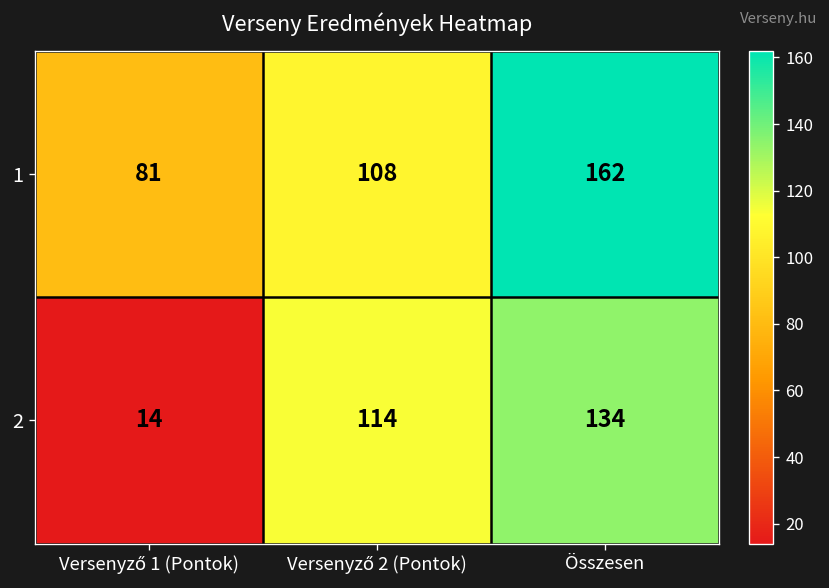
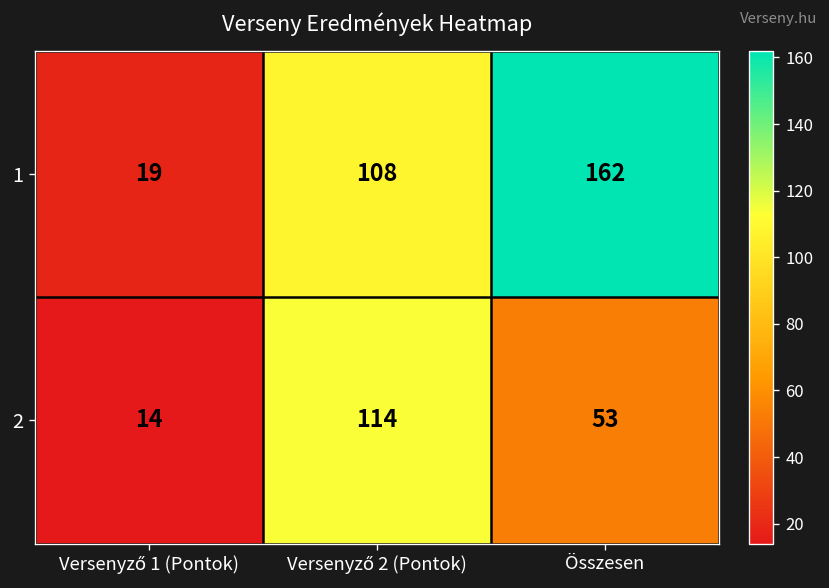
1, Versenyző 1 (Pontok): 81 -> 19
2, Összesen: 134 -> 53
